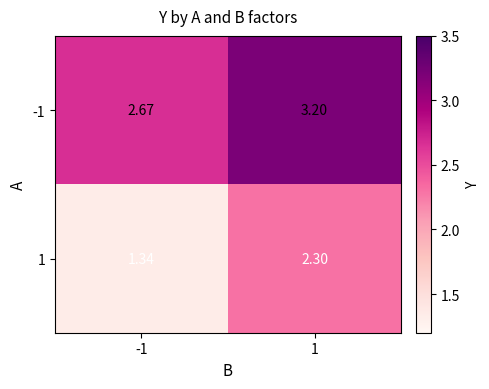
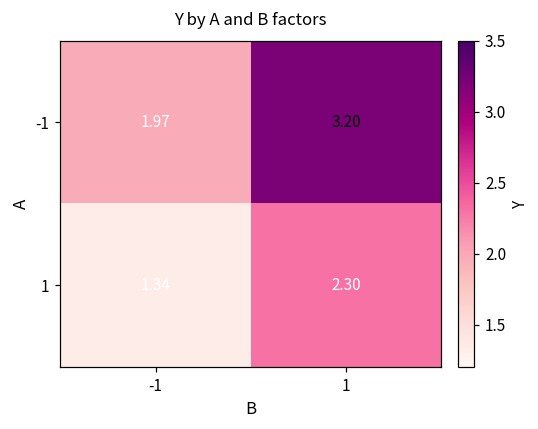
-1, -1: 2.67 -> 1.97
